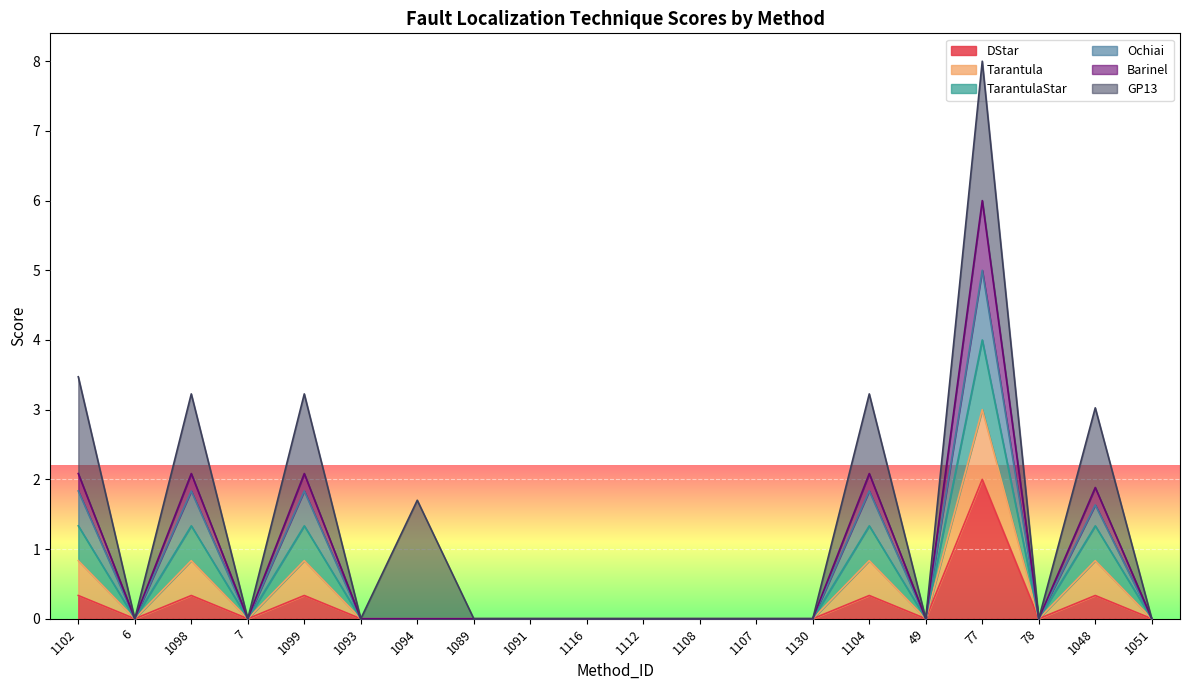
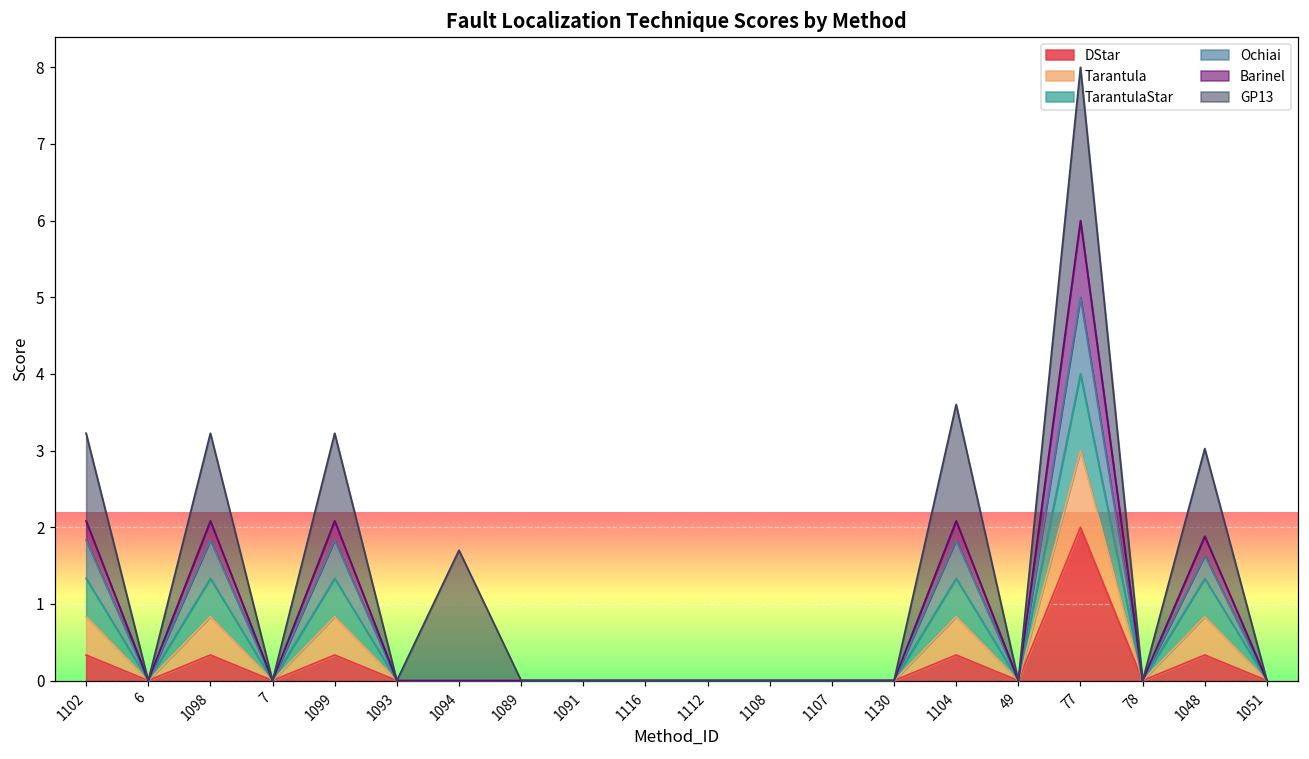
GP13, 1102: 1.4 -> 1.1
GP13, 1104: 1.1 -> 1.5
